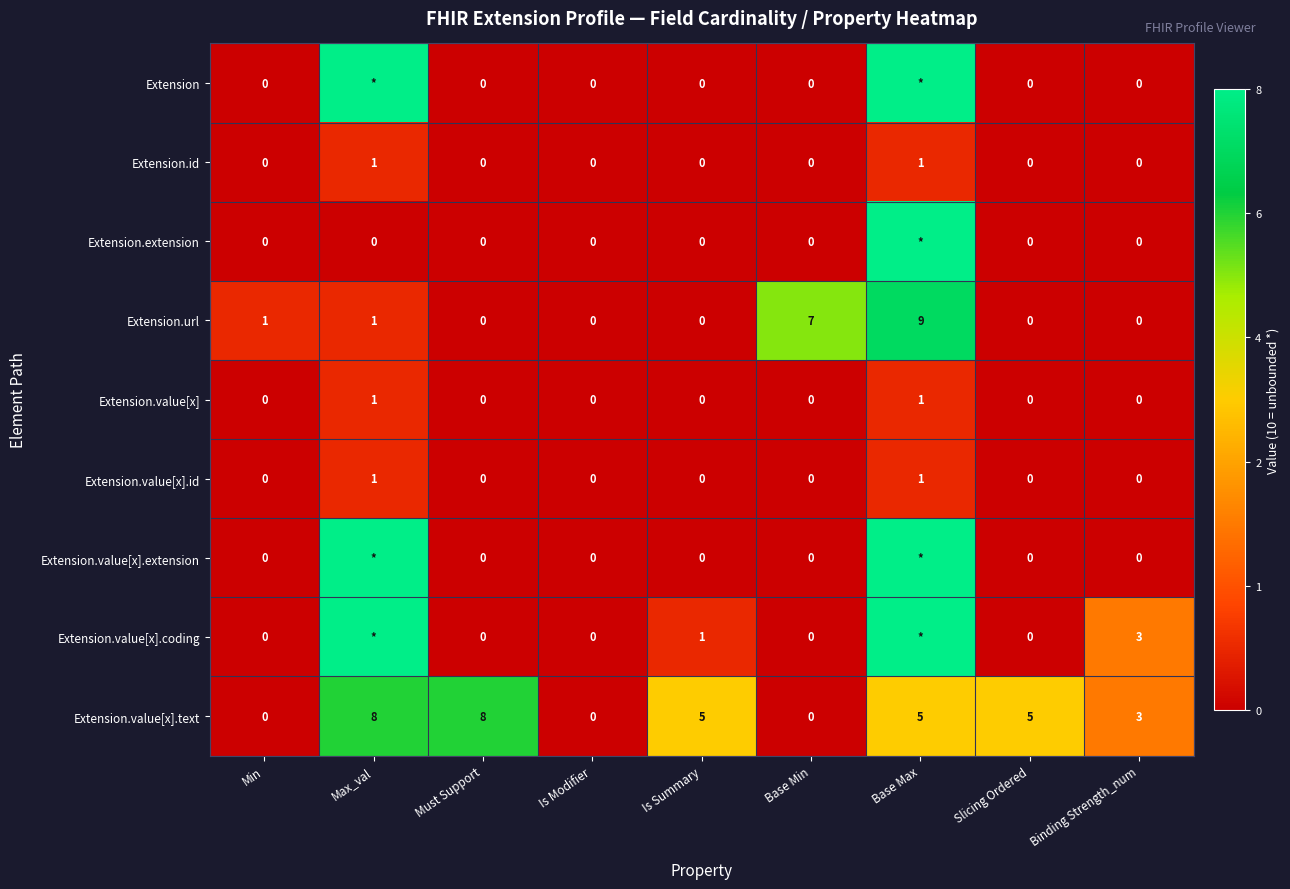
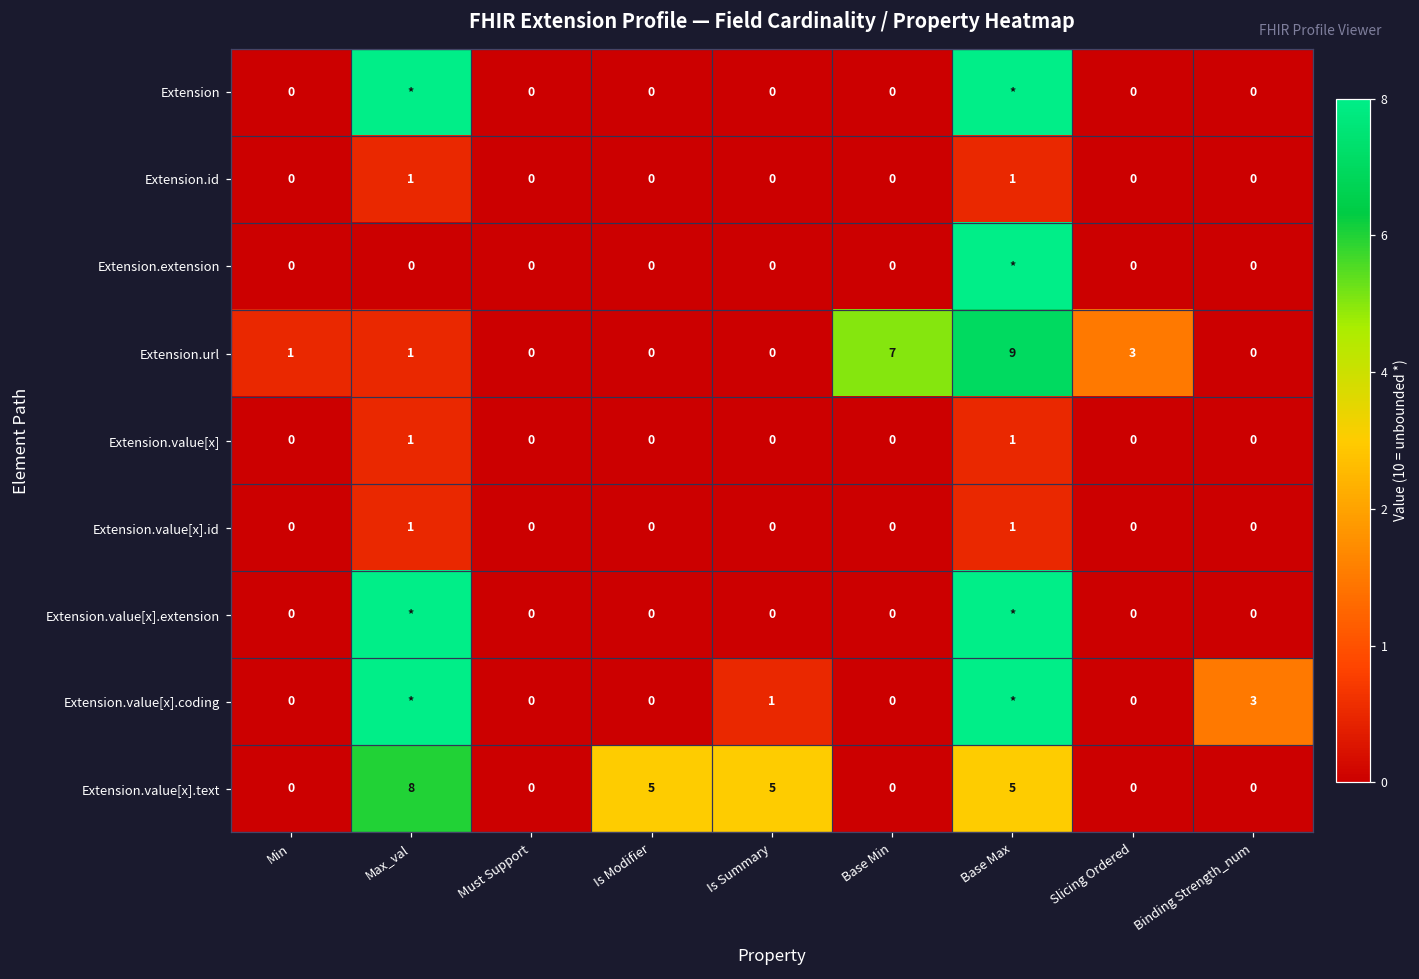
Extension.url, Slicing Ordered: 0 -> 3
Extension.value[x].text, Must Support: 8 -> 0
Extension.value[x].text, Is Modifier: 0 -> 5
Extension.value[x].text, Slicing Ordered: 5 -> 0
Extension.value[x].text, Binding Strength_num: 3 -> 0
